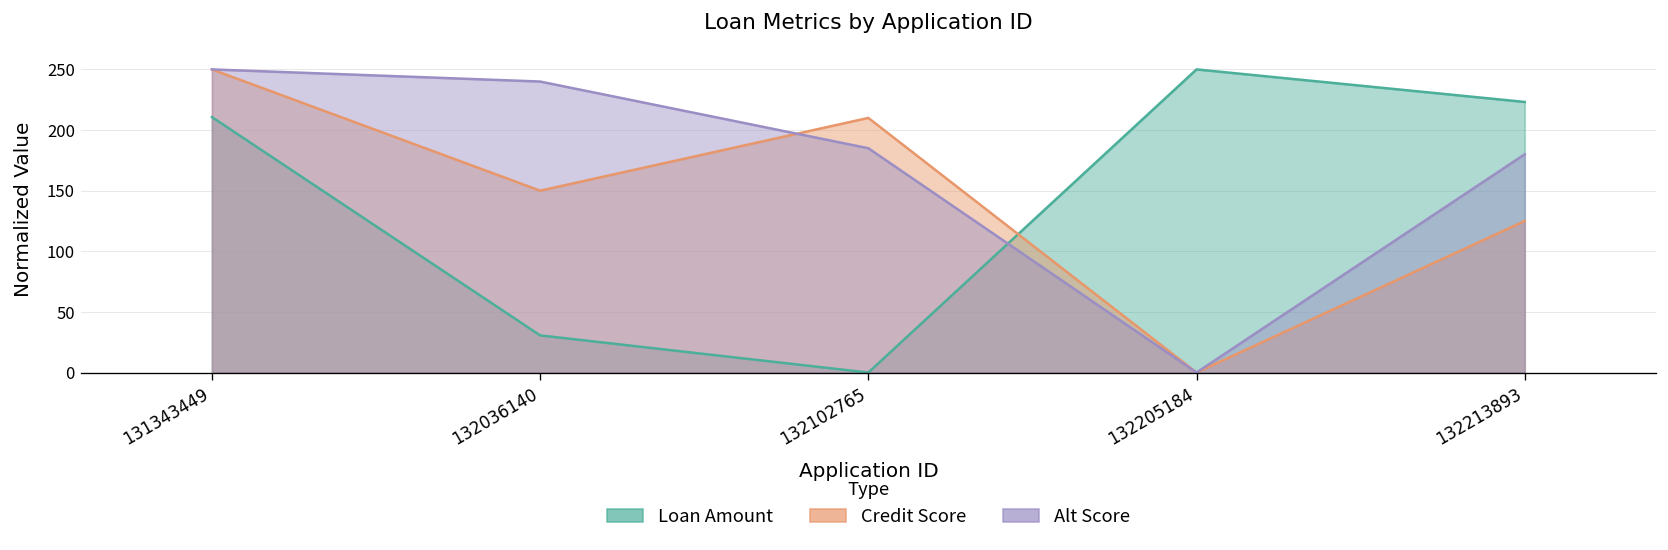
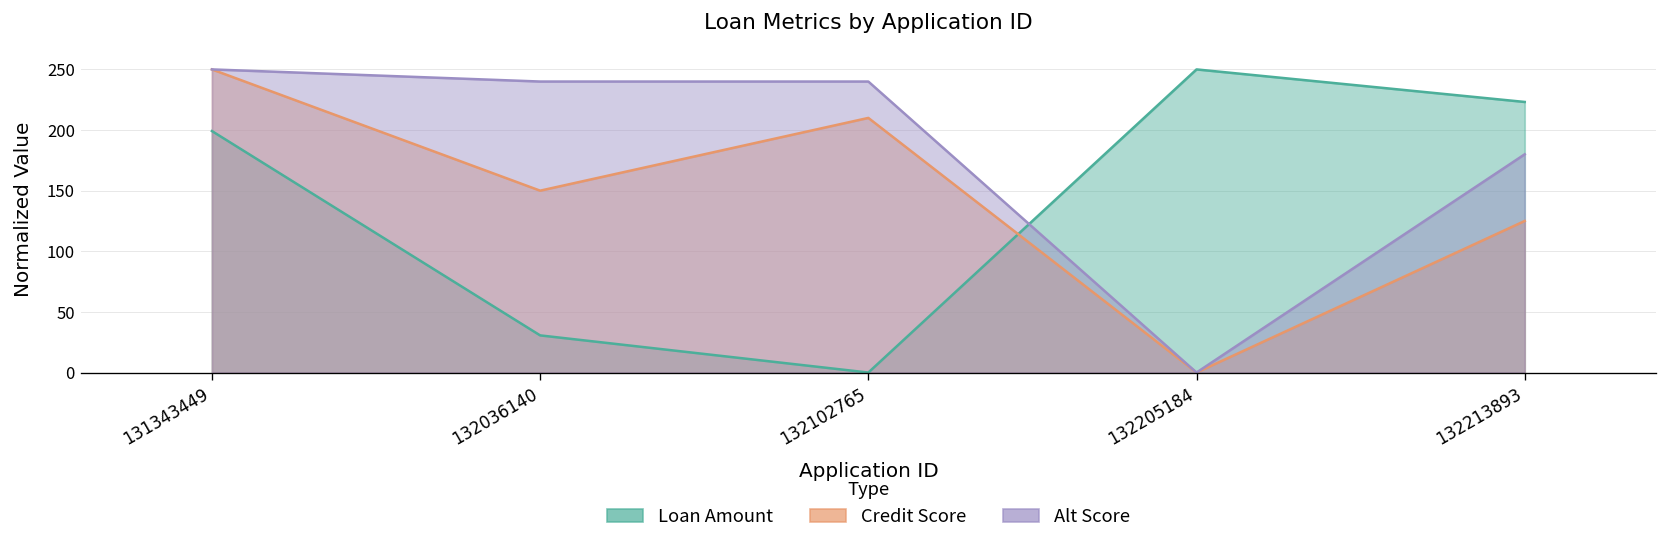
Loan Amount, 131343449: 211 -> 199
Alt Score, 132102765: 185 -> 240
